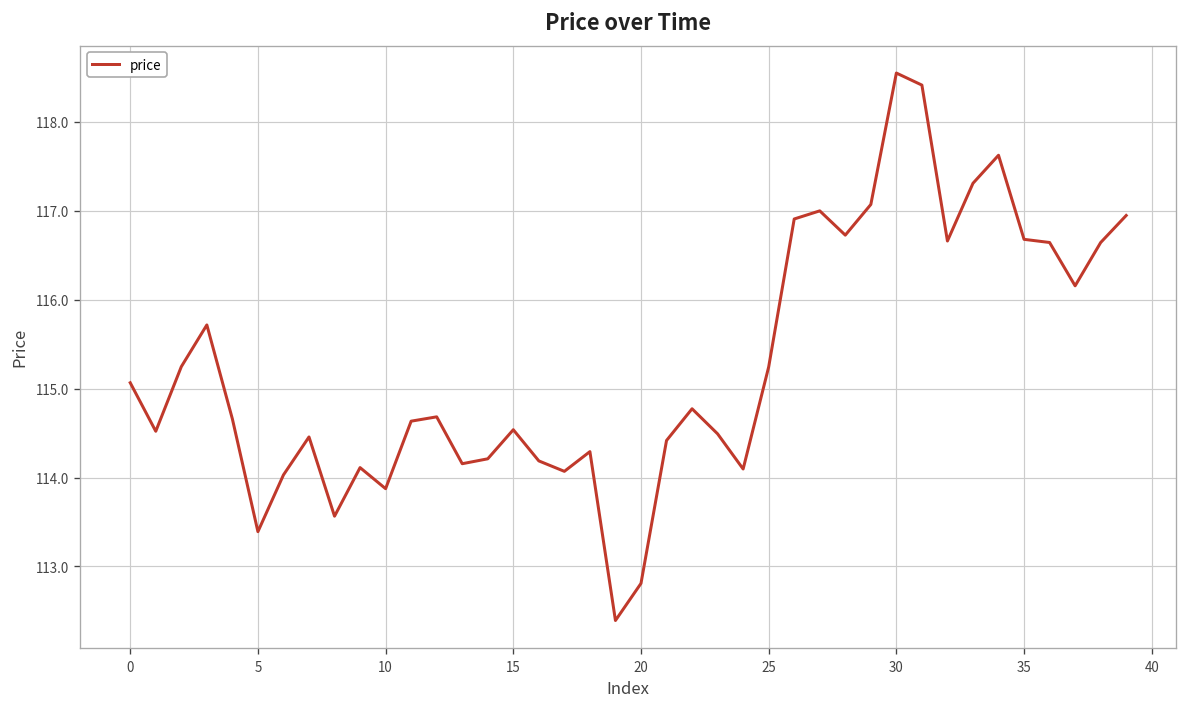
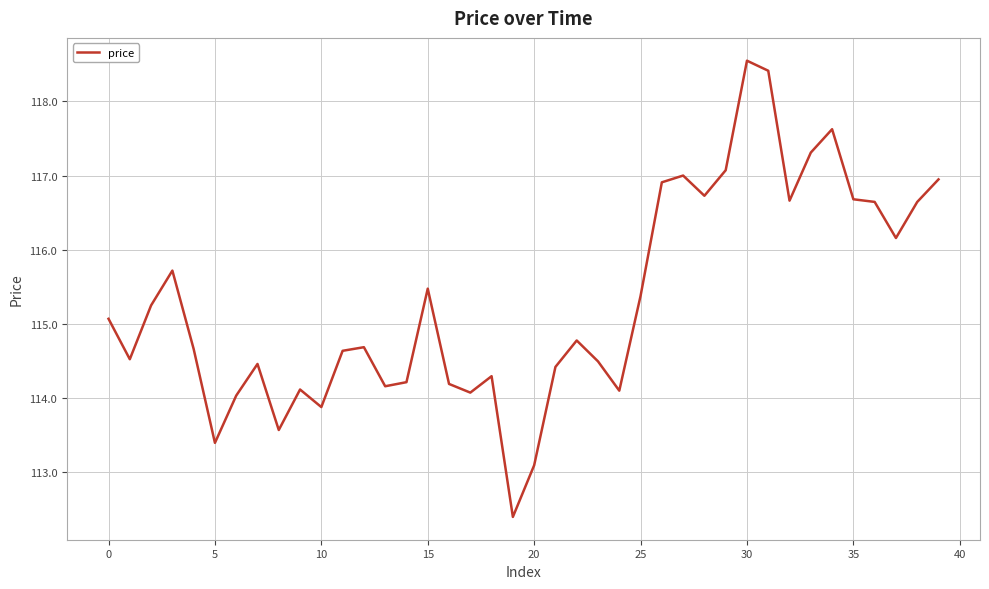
15: 114.5 -> 115.5
20: 112.8 -> 113.1
25: 115.2 -> 115.4
